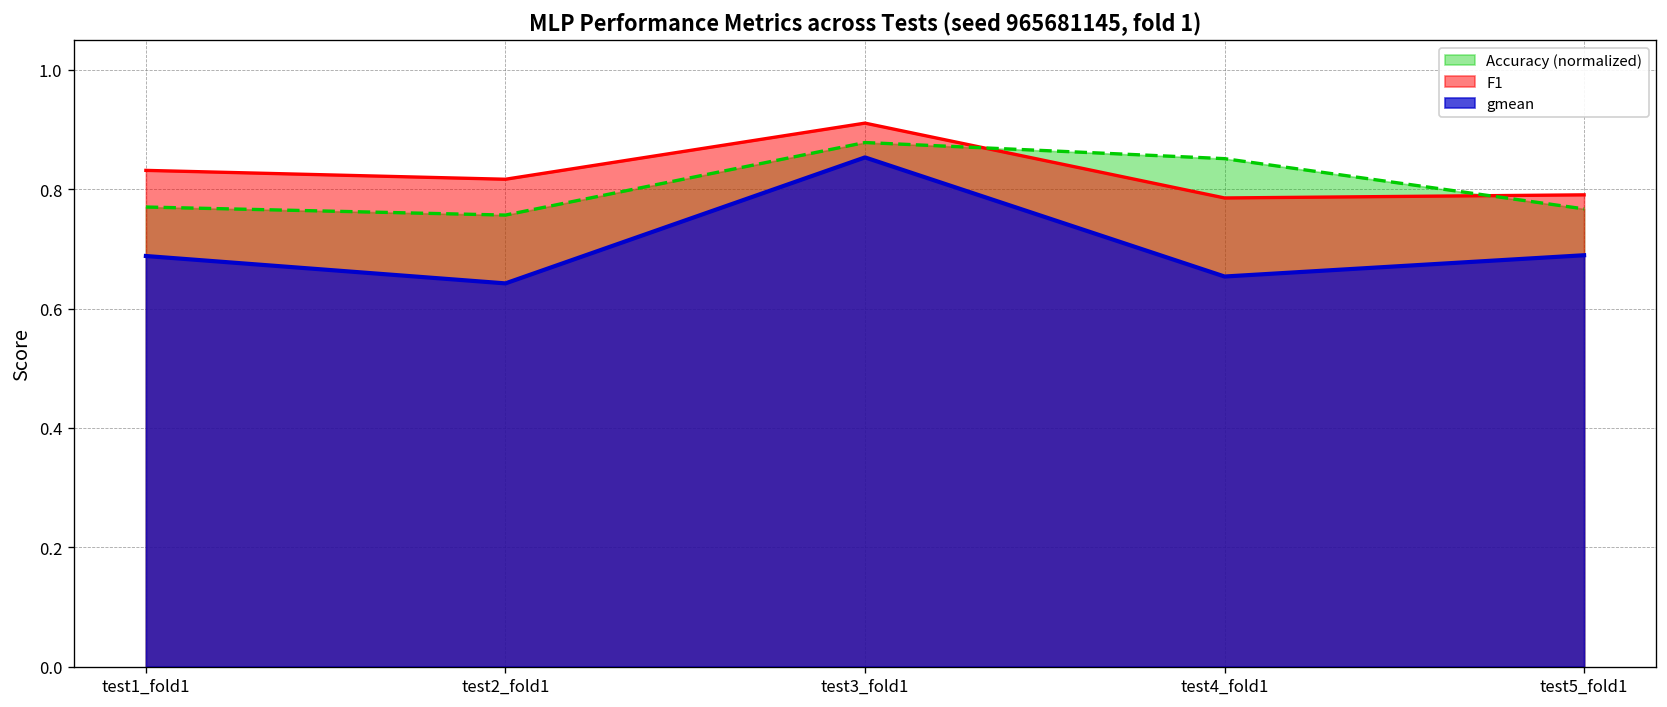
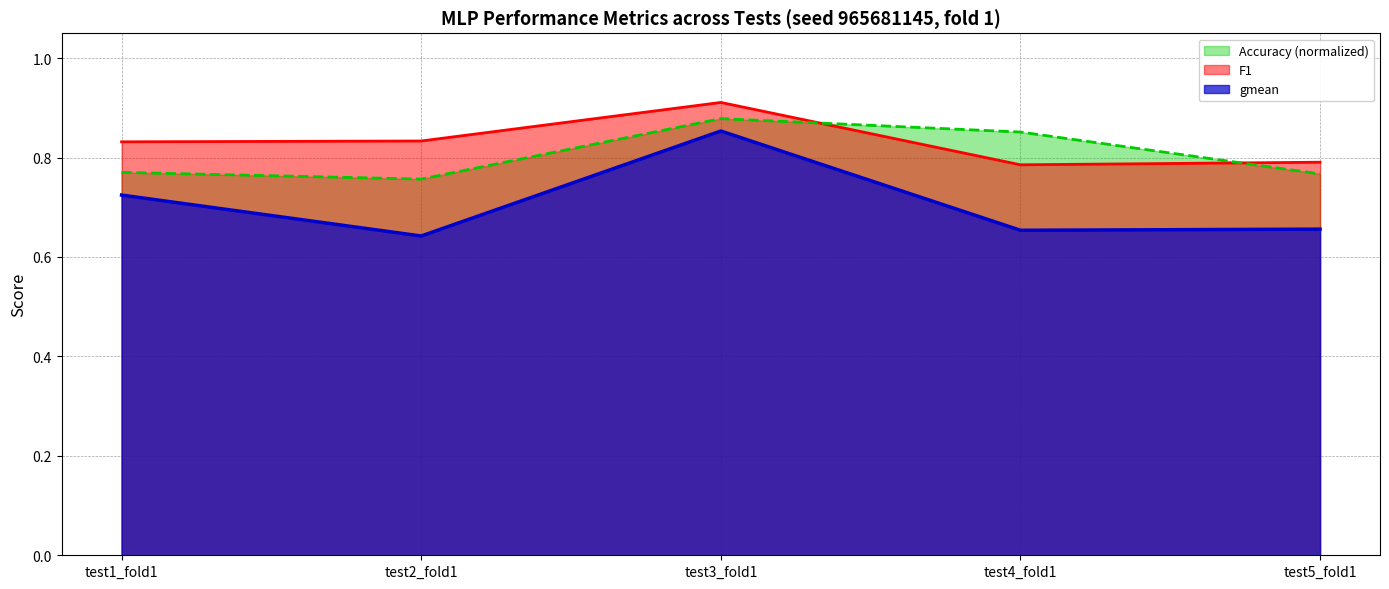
gmean, test1_fold1: 0.69 -> 0.72
F1, test2_fold1: 0.82 -> 0.83
gmean, test5_fold1: 0.69 -> 0.66
